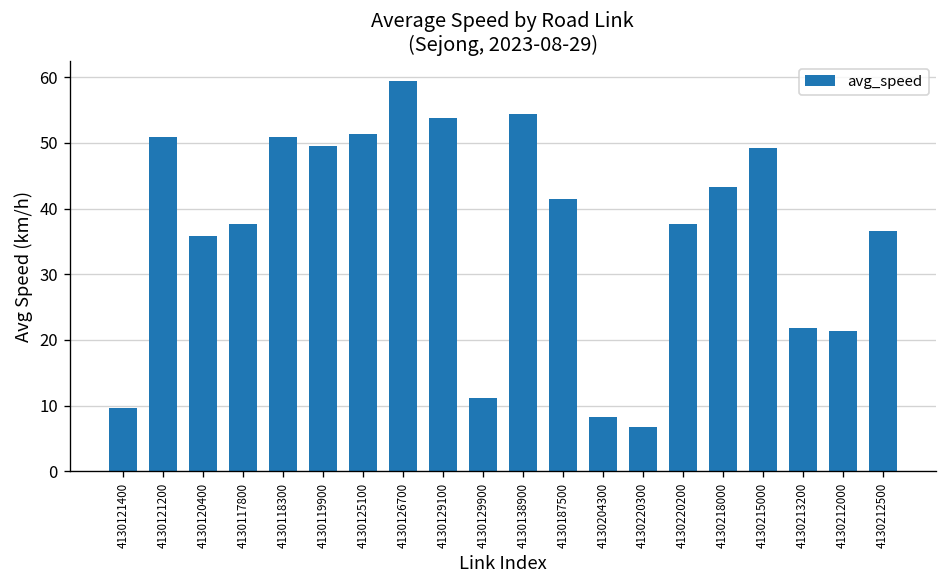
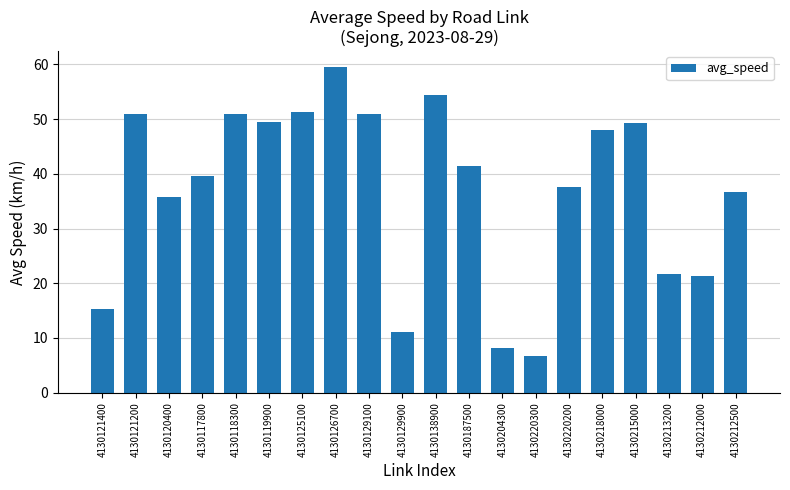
4130121400: 10 -> 15
4130117800: 38 -> 40
4130129100: 54 -> 51
4130218000: 43 -> 48
